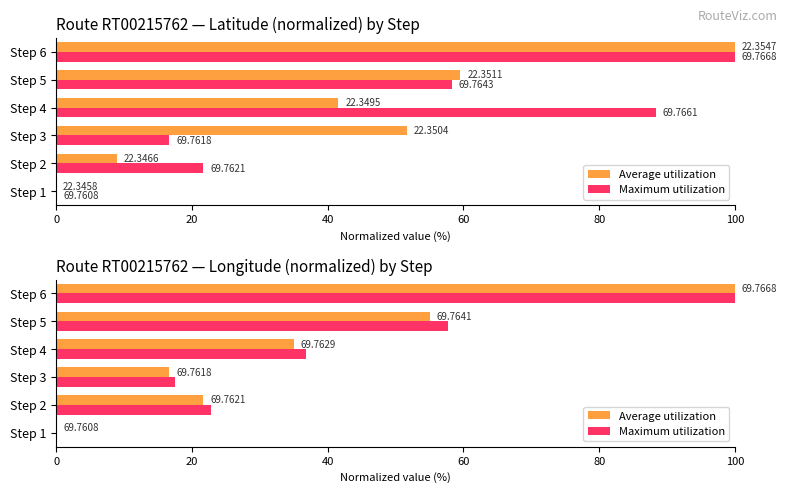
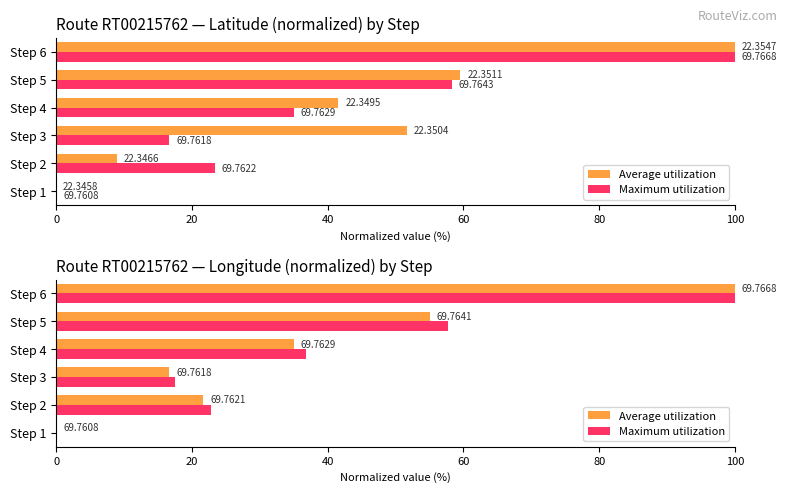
Route RT00215762 — Latitude (normalized) by Step, Maximum utilization, Step 4: 69.7661 -> 69.7629
Route RT00215762 — Latitude (normalized) by Step, Maximum utilization, Step 2: 69.7621 -> 69.7622
